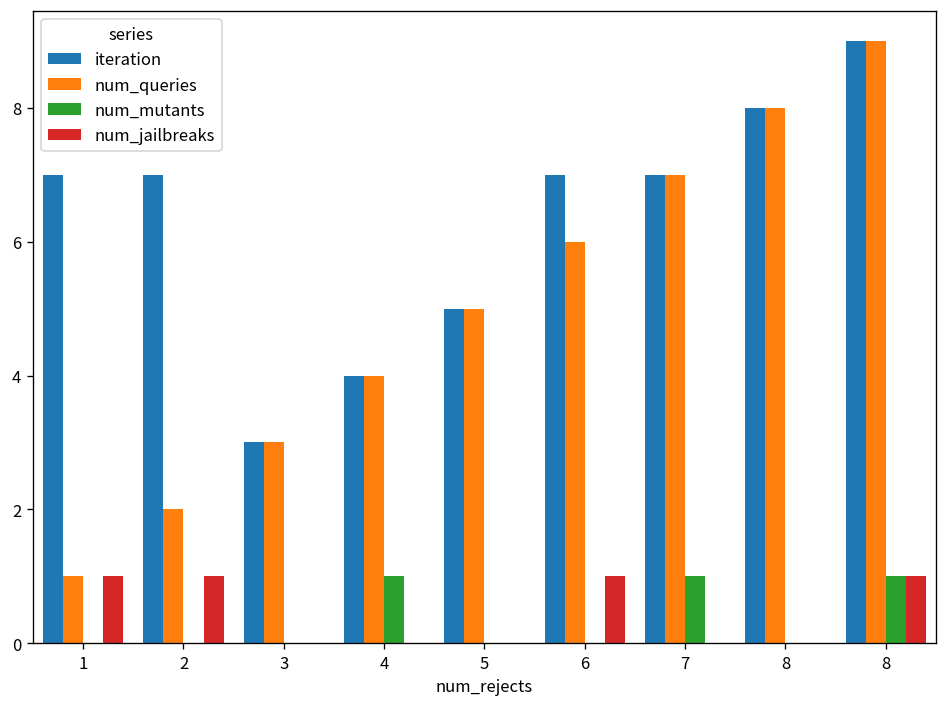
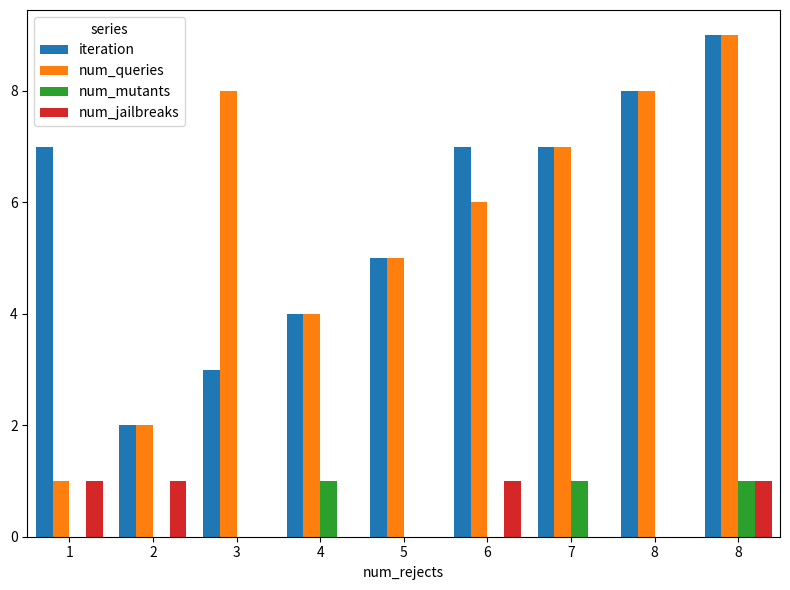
iteration, 2: 7 -> 2
num_queries, 3: 3 -> 8
